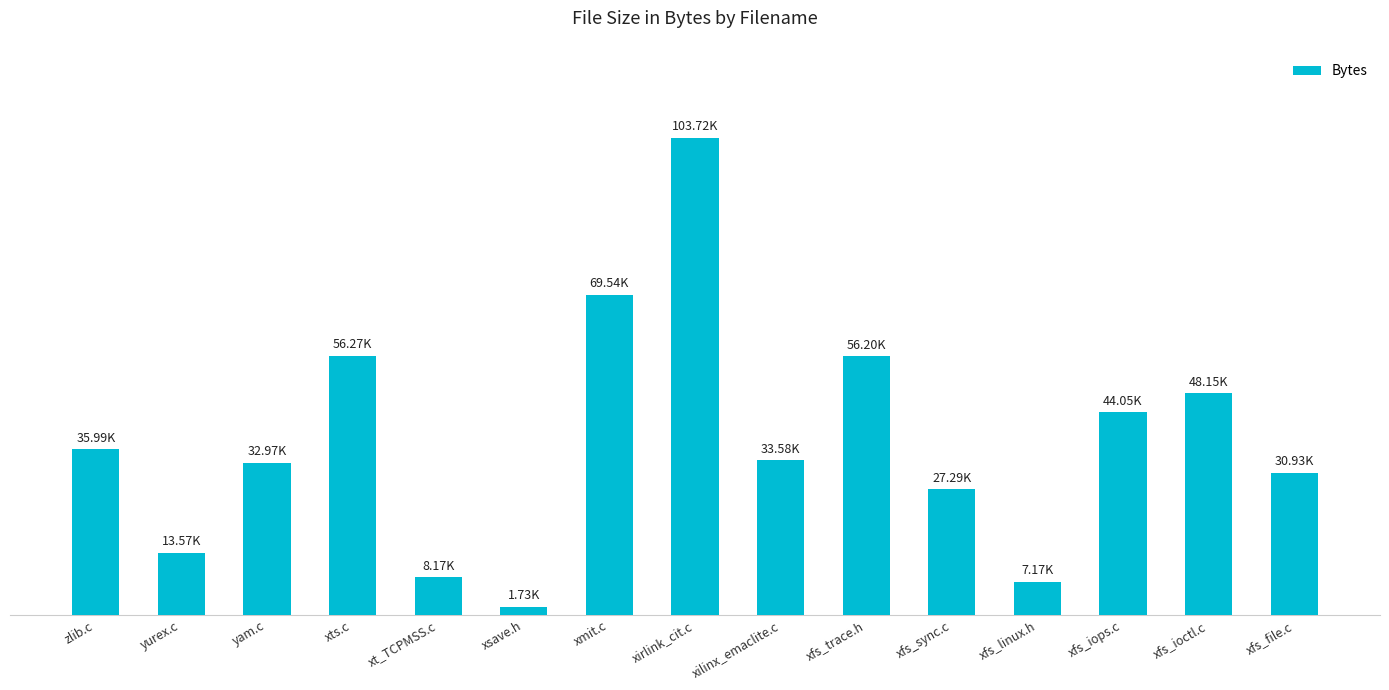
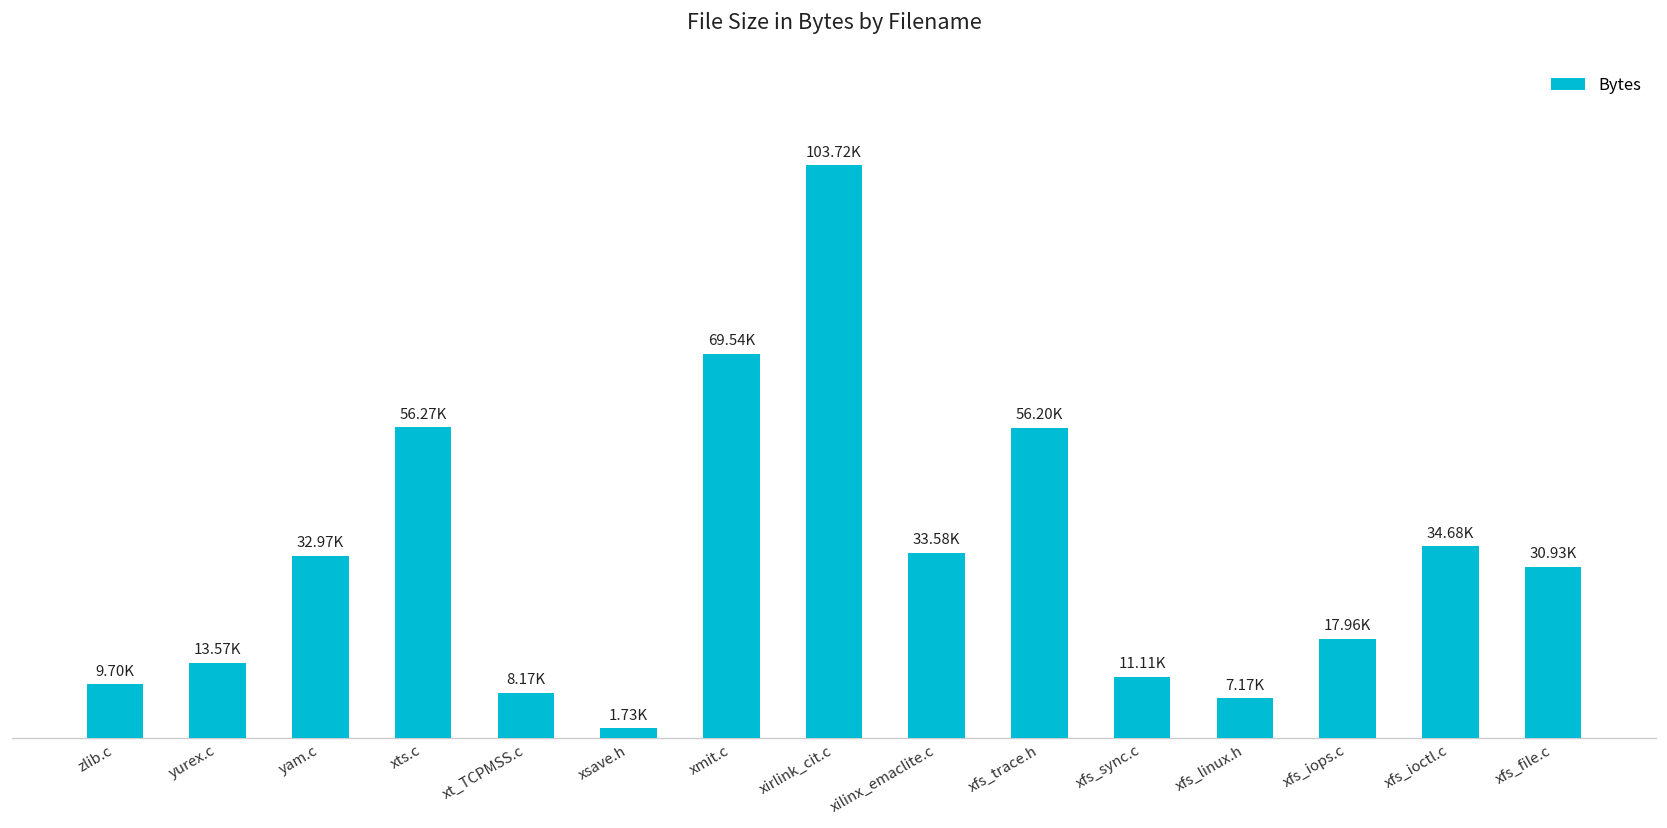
zlib.c: 35.99K -> 9.70K
xfs_sync.c: 27.29K -> 11.11K
xfs_iops.c: 44.05K -> 17.96K
xfs_ioctl.c: 48.15K -> 34.68K
